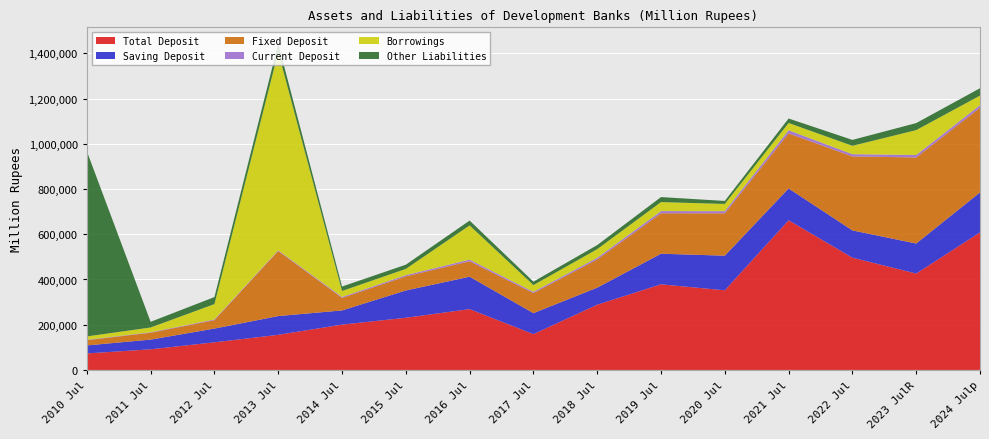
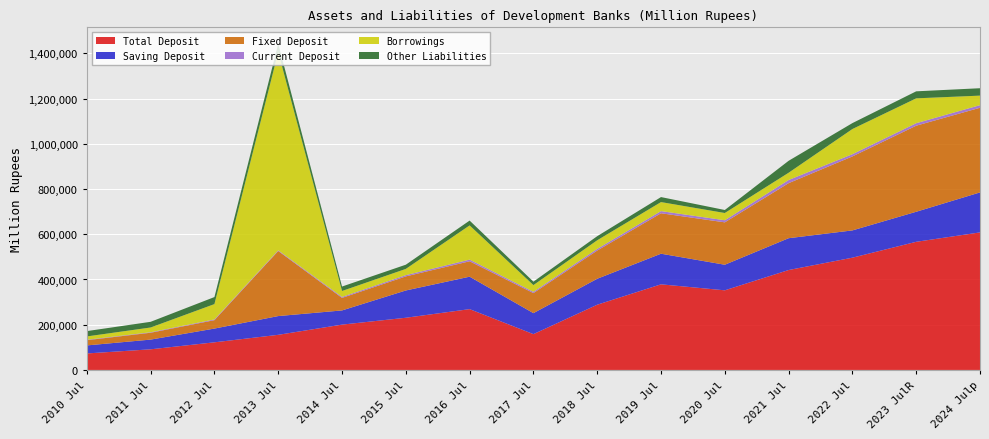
Other Liabilities, 2010 Jul: 820,000 -> 20,000
Saving Deposit, 2018 Jul: 80,000 -> 110,000
Saving Deposit, 2020 Jul: 150,000 -> 110,000
Total Deposit, 2021 Jul: 660,000 -> 440,000
Other Liabilities, 2021 Jul: 20,000 -> 50,000
Borrowings, 2022 Jul: 40,000 -> 110,000
Total Deposit, 2023 JulR: 430,000 -> 570,000
